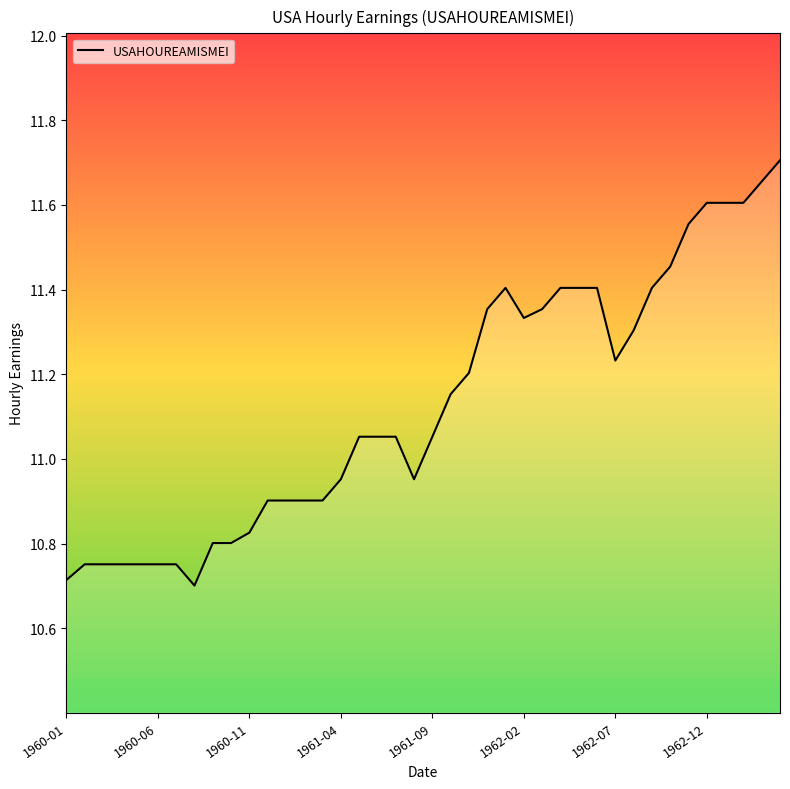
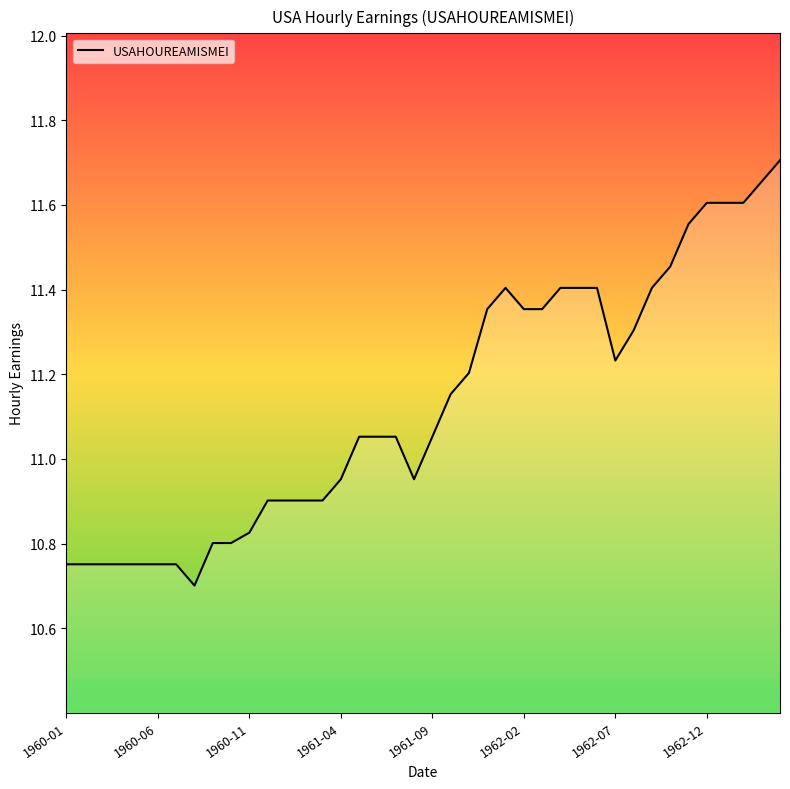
1960-01: 10.71 -> 10.75
1962-02: 11.33 -> 11.35
